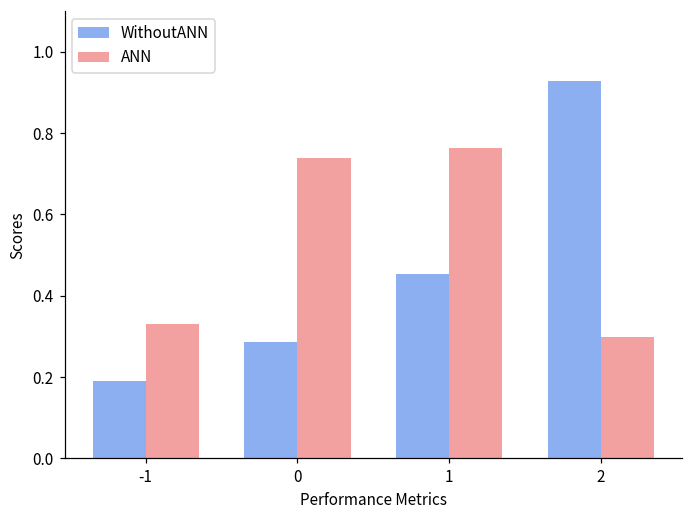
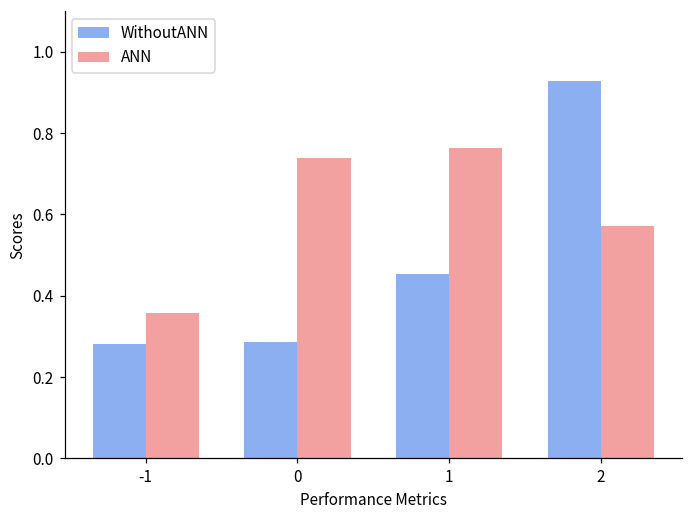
WithoutANN, -1: 0.19 -> 0.28
ANN, -1: 0.33 -> 0.36
ANN, 2: 0.30 -> 0.57
